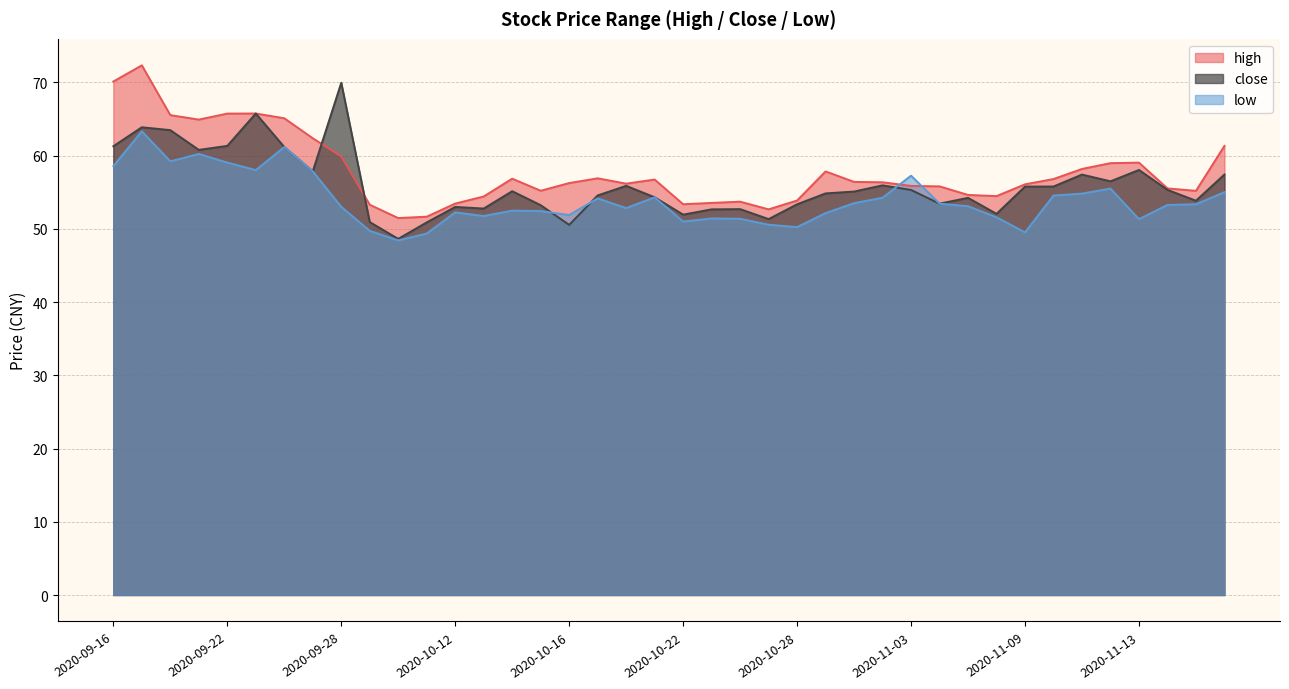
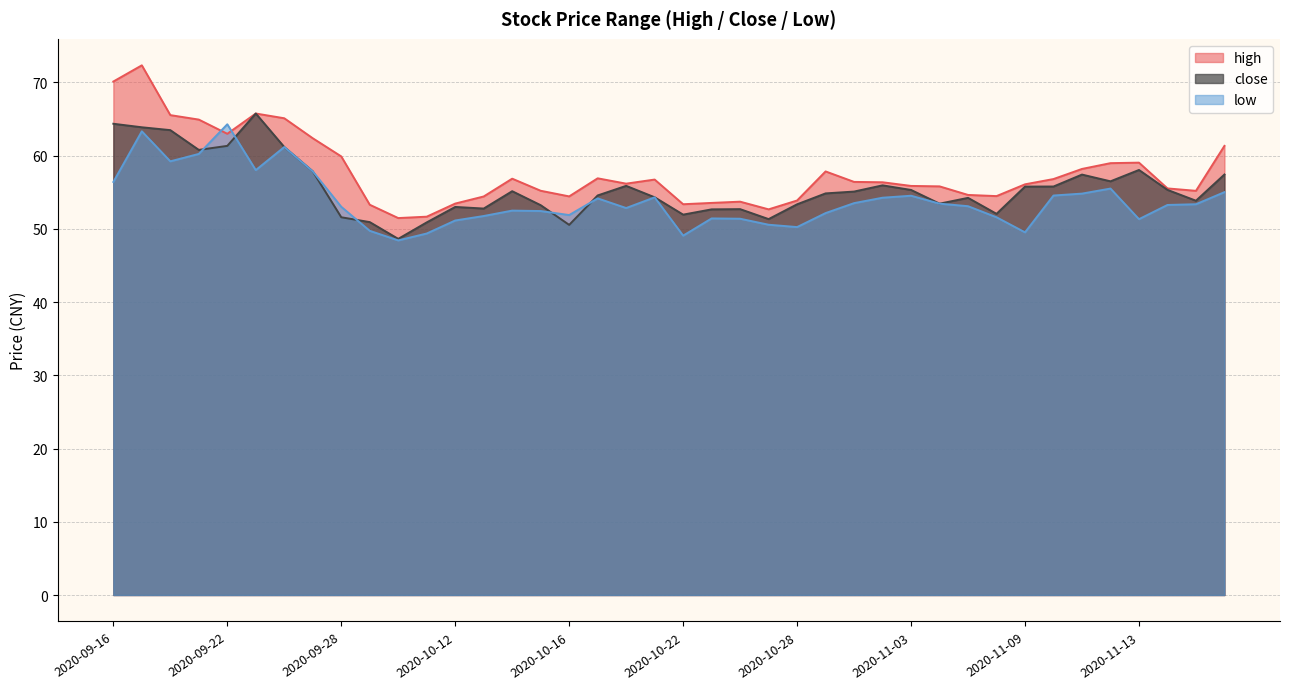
close, 2020-09-16: 61 -> 64
low, 2020-09-16: 59 -> 56
high, 2020-09-22: 66 -> 63
low, 2020-09-22: 59 -> 64
close, 2020-09-28: 70 -> 52
low, 2020-10-12: 52 -> 51
high, 2020-10-16: 56 -> 54
low, 2020-10-22: 51 -> 49
low, 2020-11-03: 57 -> 55
